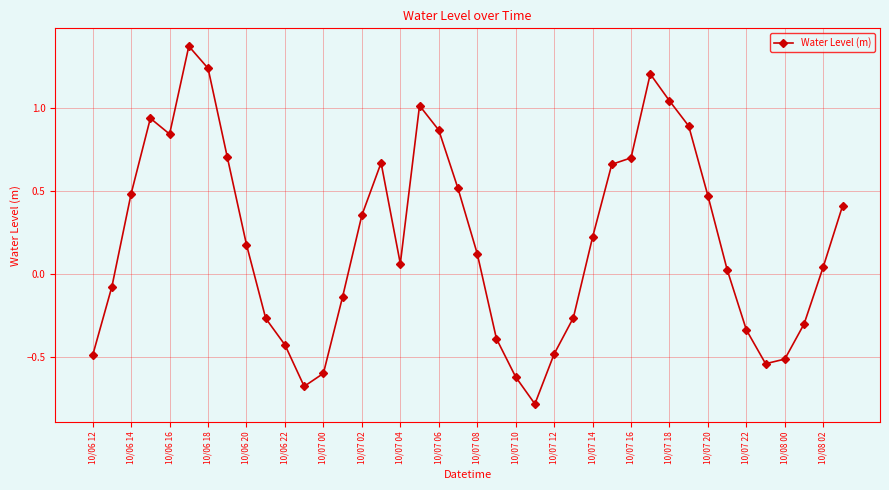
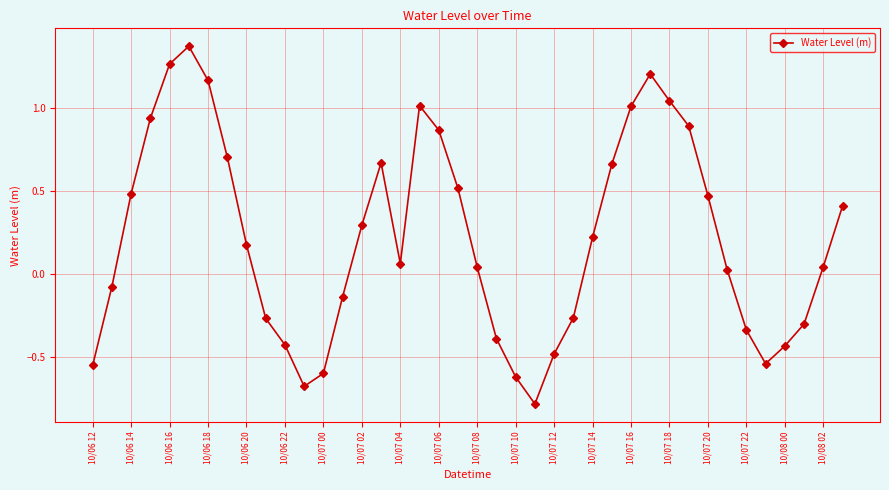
10/06 12: -0.49 -> -0.55
10/06 16: 0.85 -> 1.27
10/06 18: 1.24 -> 1.17
10/07 02: 0.36 -> 0.30
10/07 08: 0.12 -> 0.04
10/07 16: 0.70 -> 1.01
10/08 00: -0.51 -> -0.43
